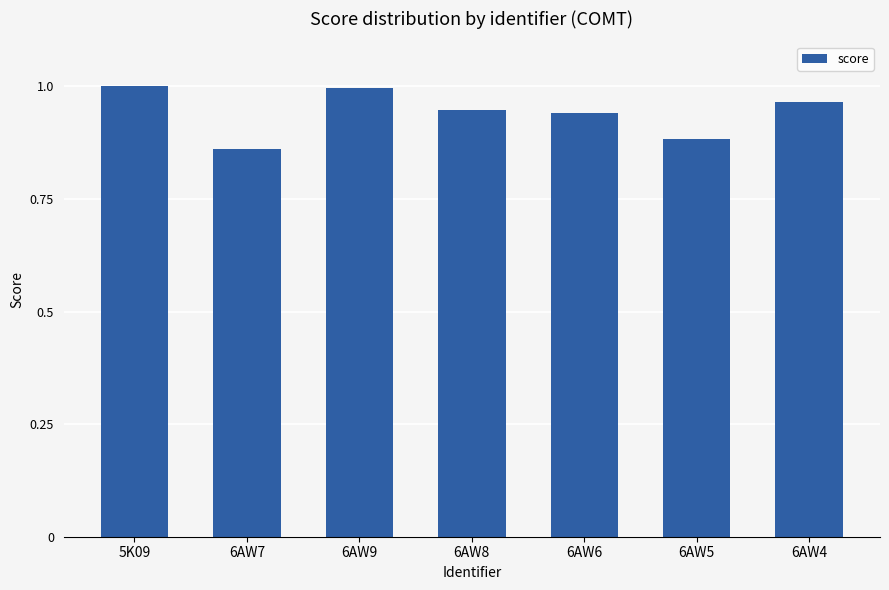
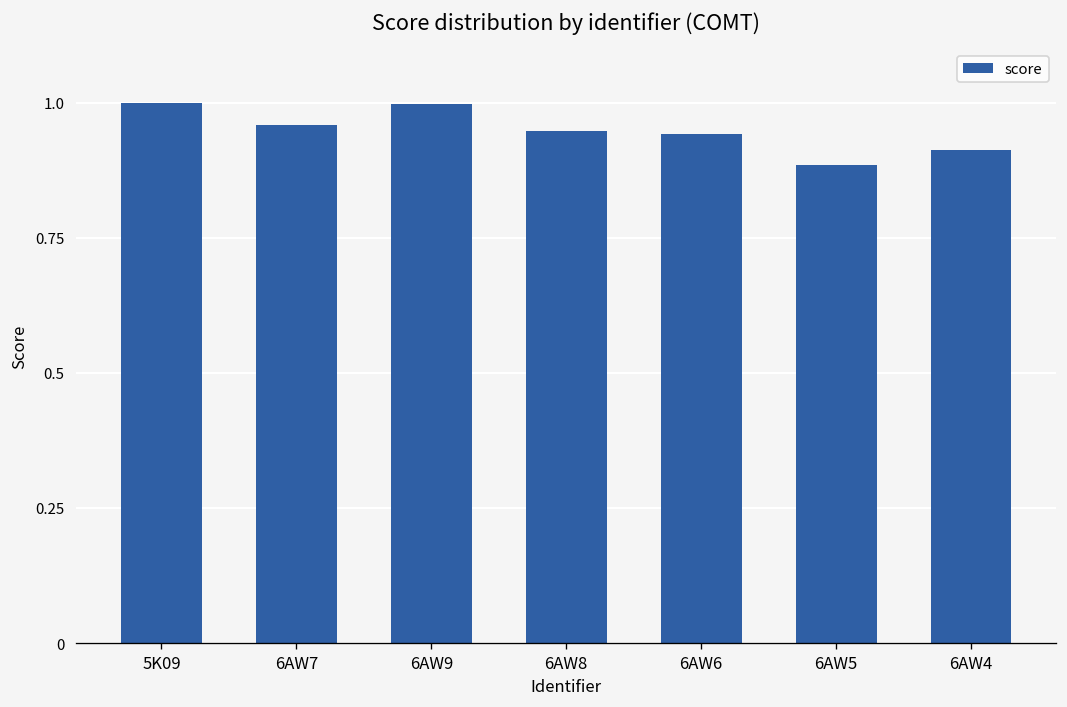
6AW7: 0.86 -> 0.96
6AW4: 0.96 -> 0.91
